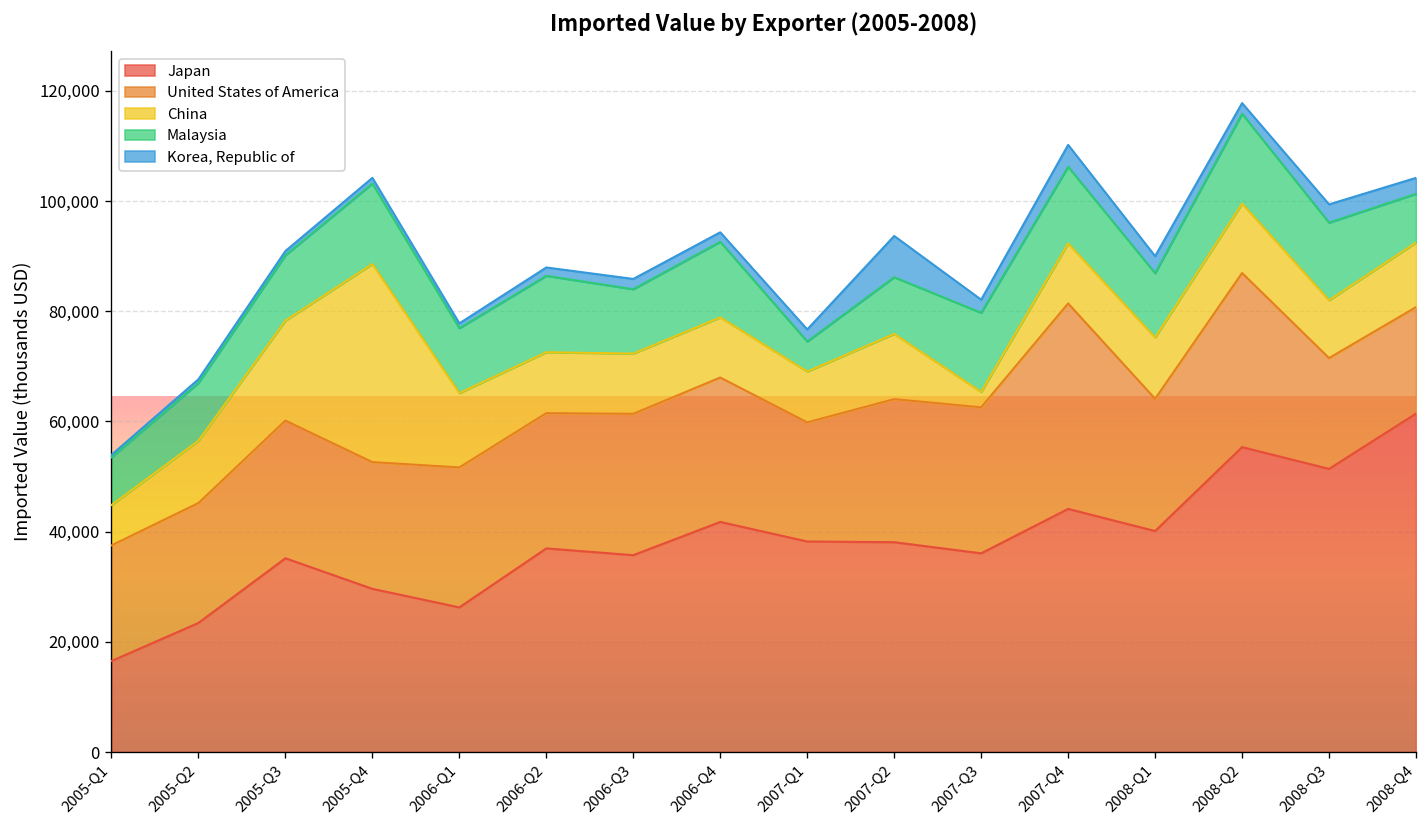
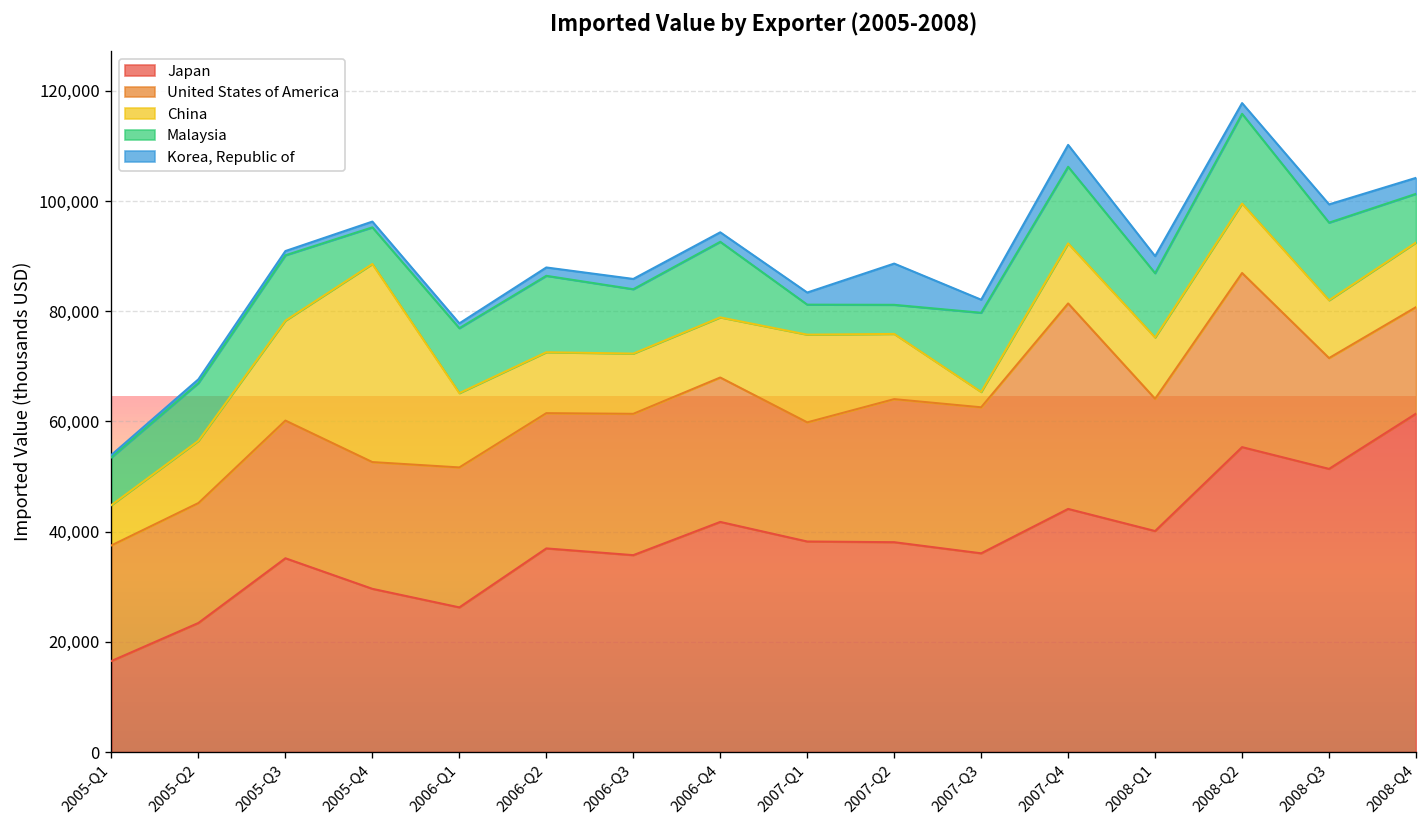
Malaysia, 2005-Q4: 15,000 -> 7,000
China, 2007-Q1: 9,000 -> 16,000
Malaysia, 2007-Q2: 10,000 -> 5,000
